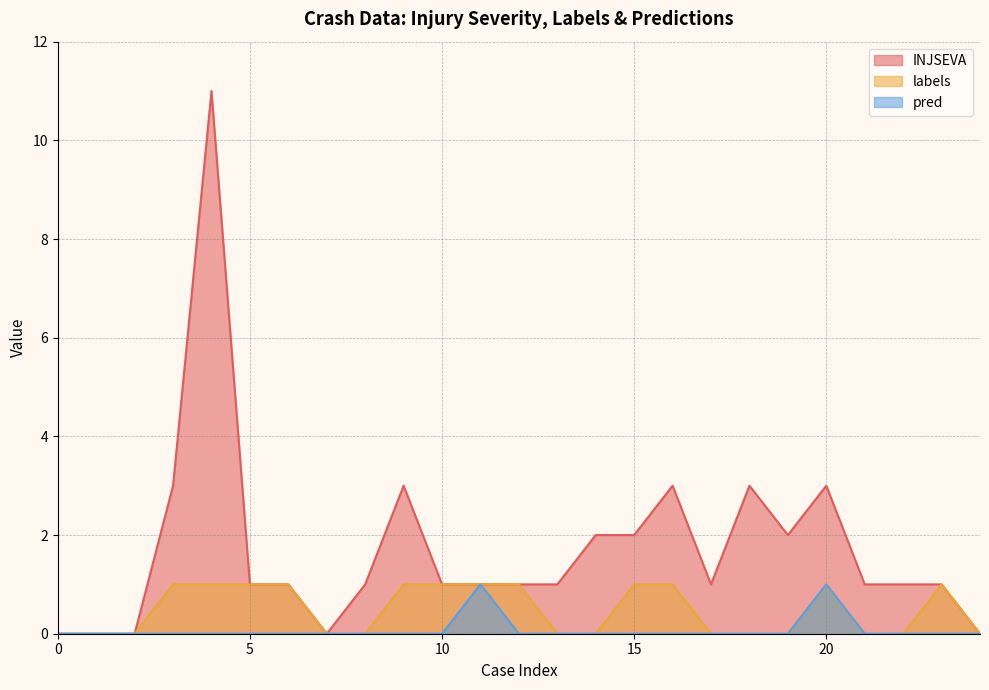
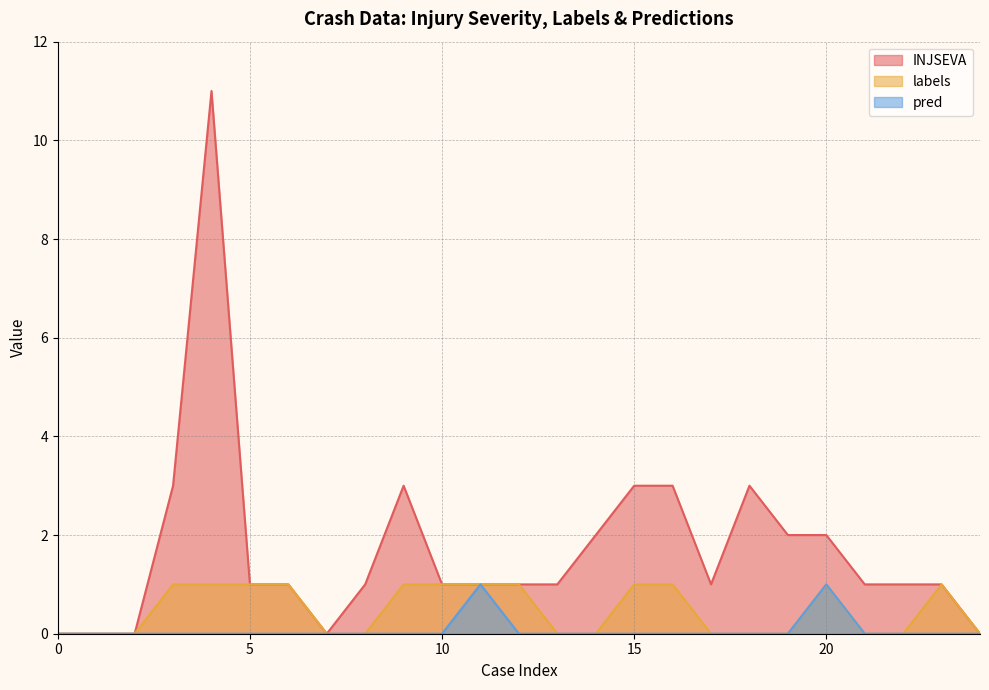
INJSEVA, 15: 2 -> 3
INJSEVA, 20: 3 -> 2
